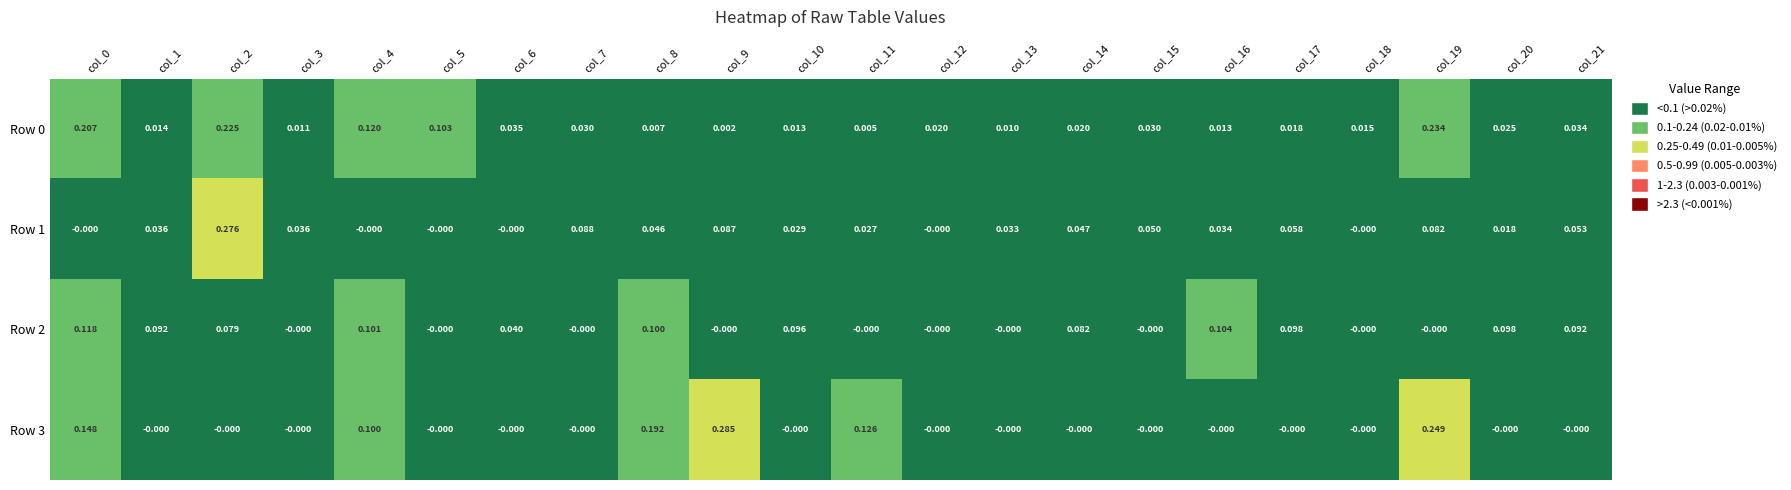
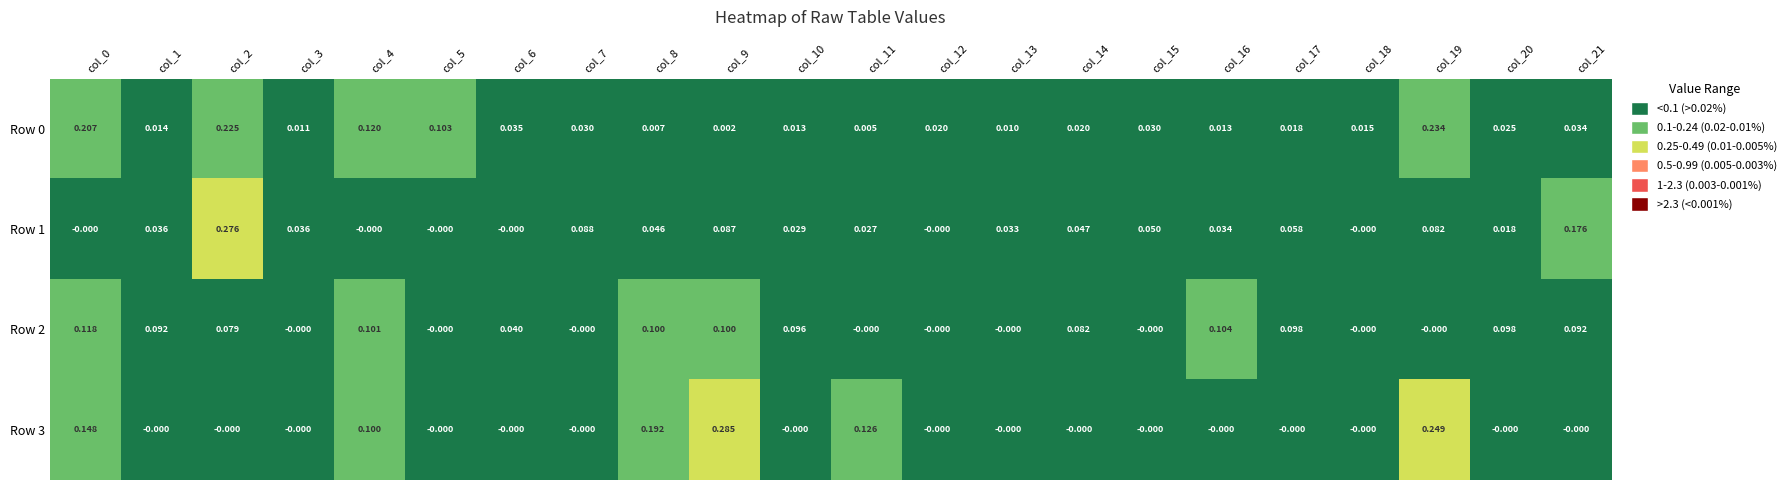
Row 1, col_21: 0.053 -> 0.176
Row 2, col_9: -0.000 -> 0.100
